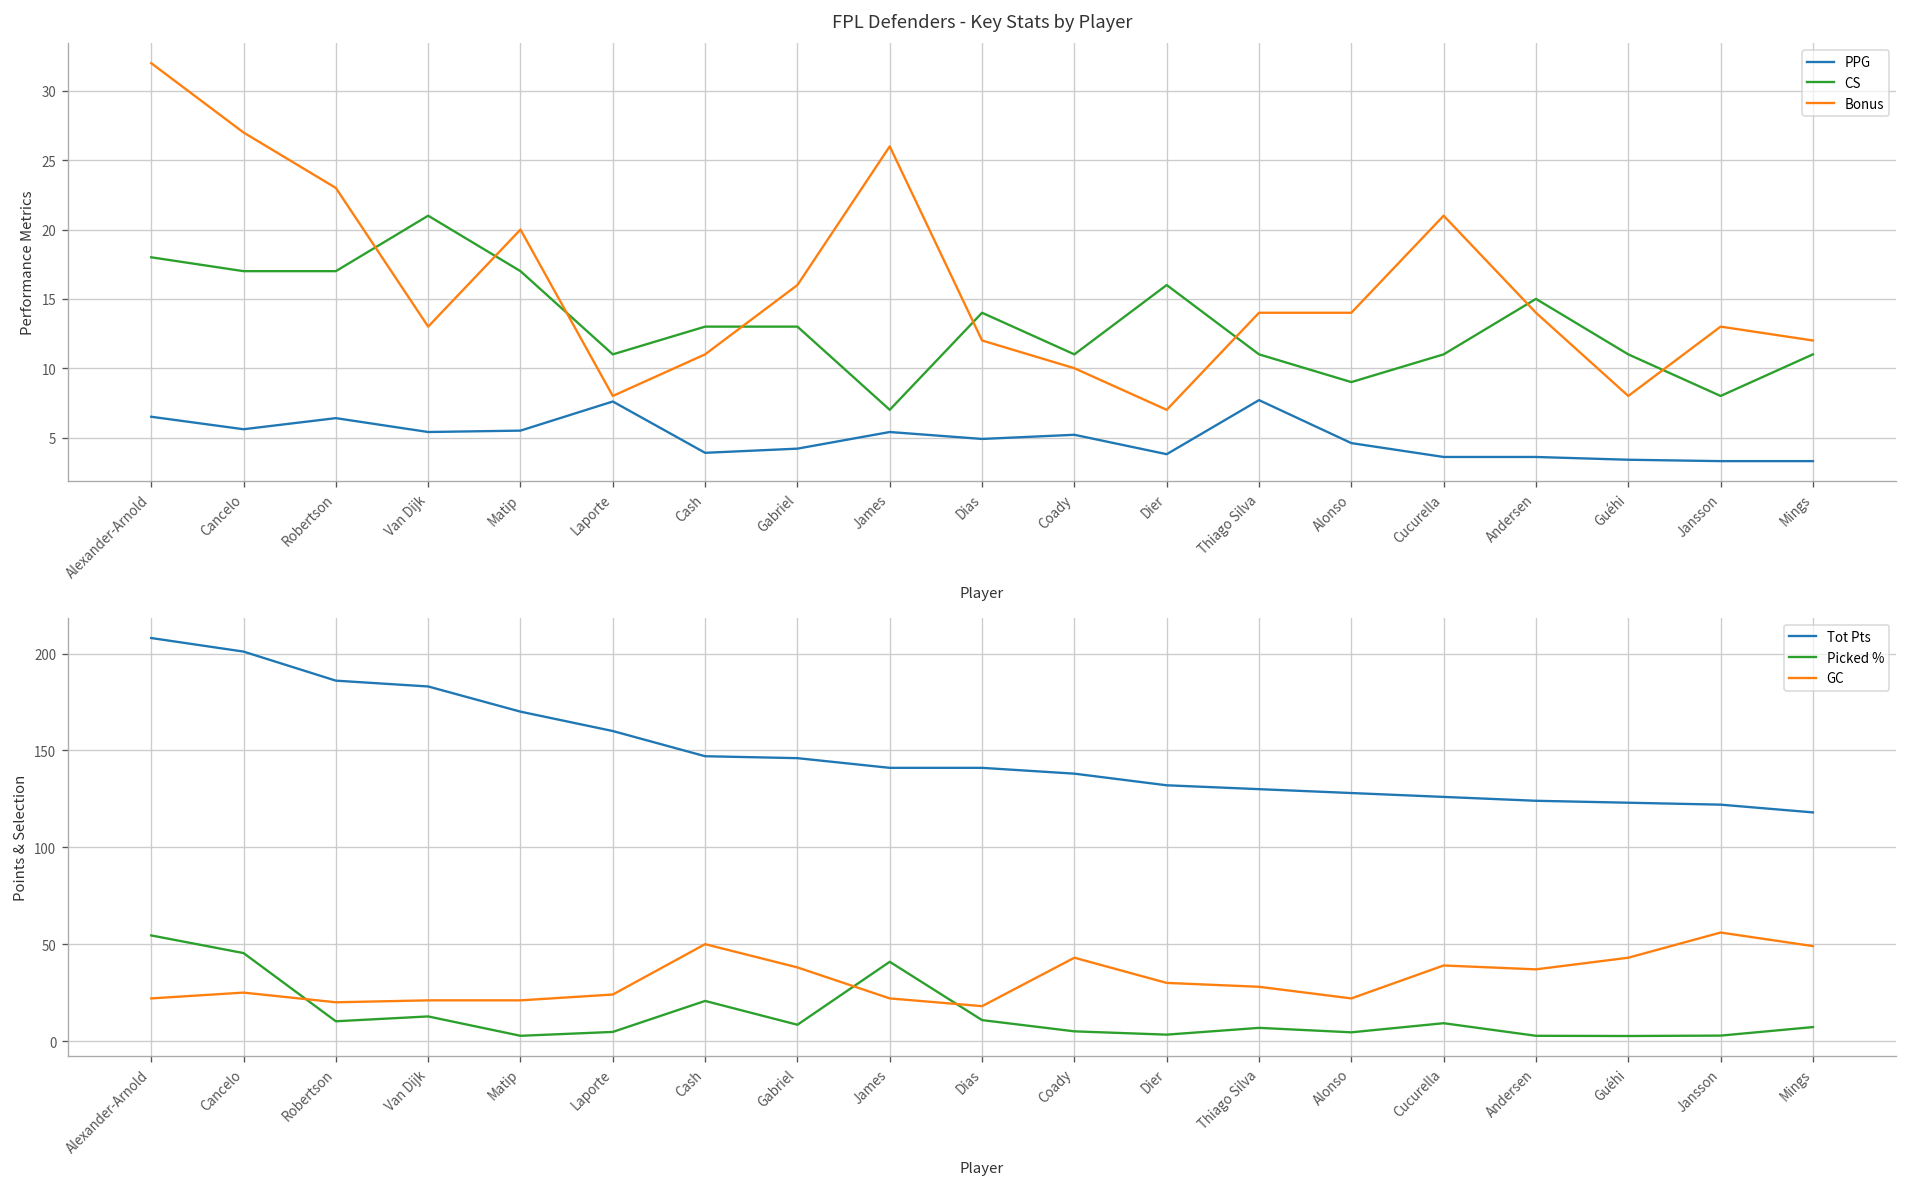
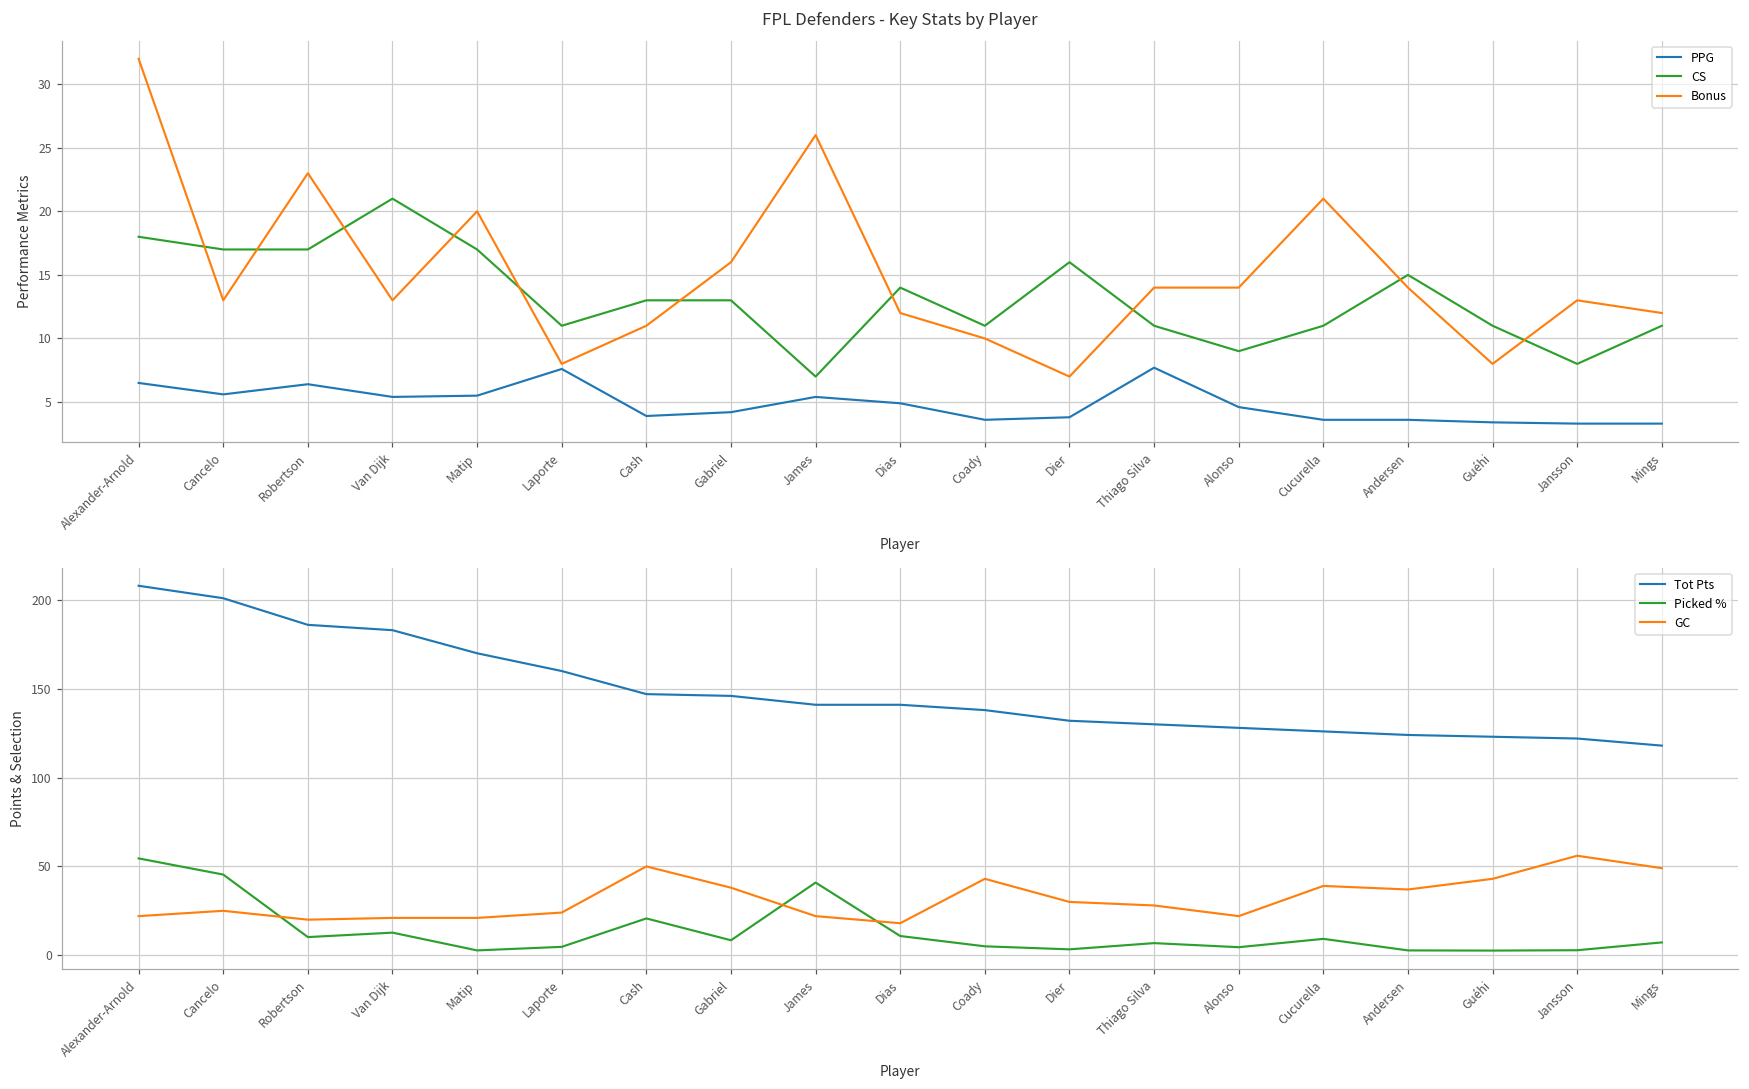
FPL Defenders - Key Stats by Player, Bonus, Cancelo: 27 -> 13
FPL Defenders - Key Stats by Player, PPG, Coady: 5.2 -> 3.6
